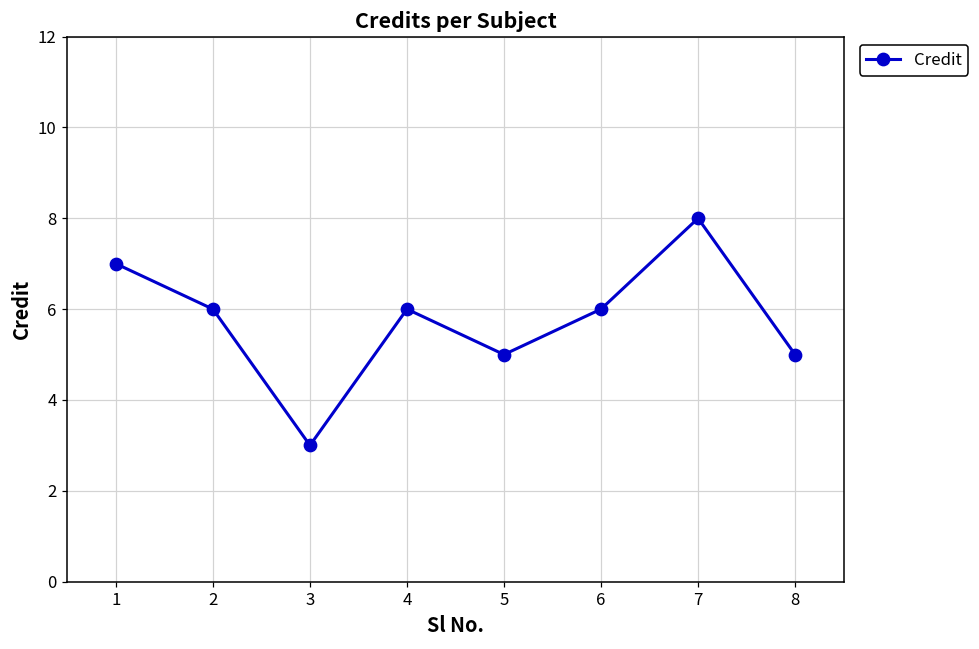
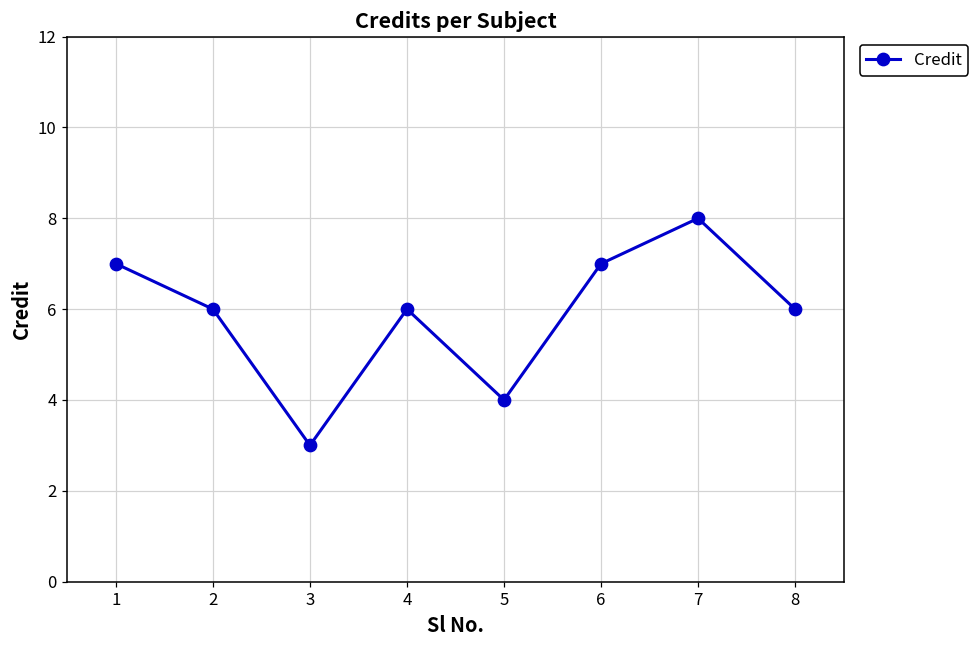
5: 5 -> 4
6: 6 -> 7
8: 5 -> 6
